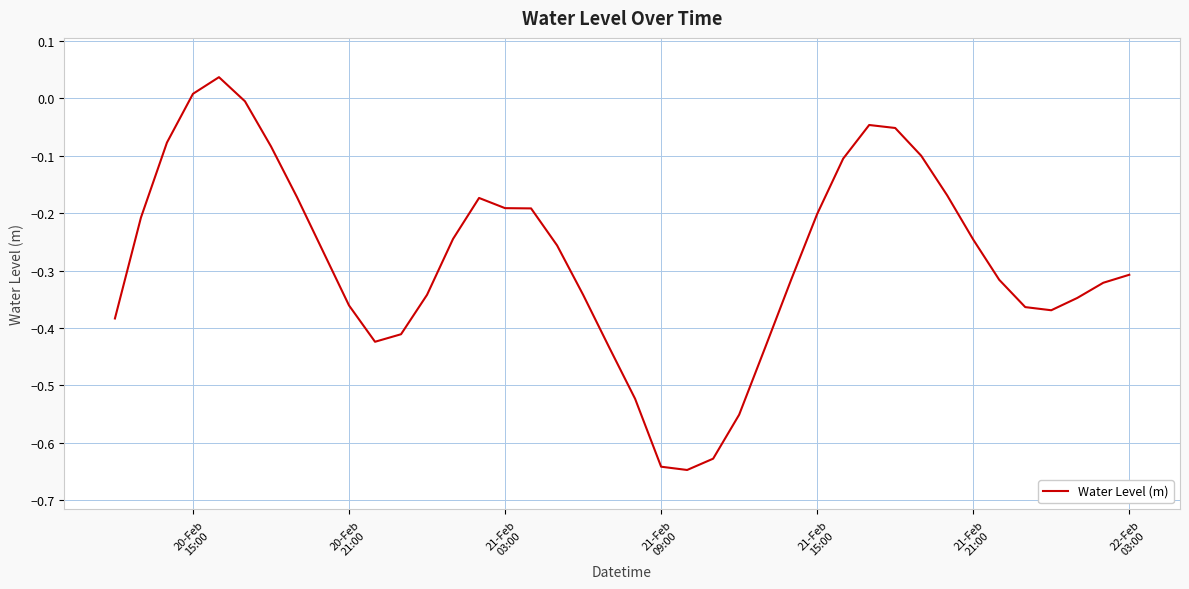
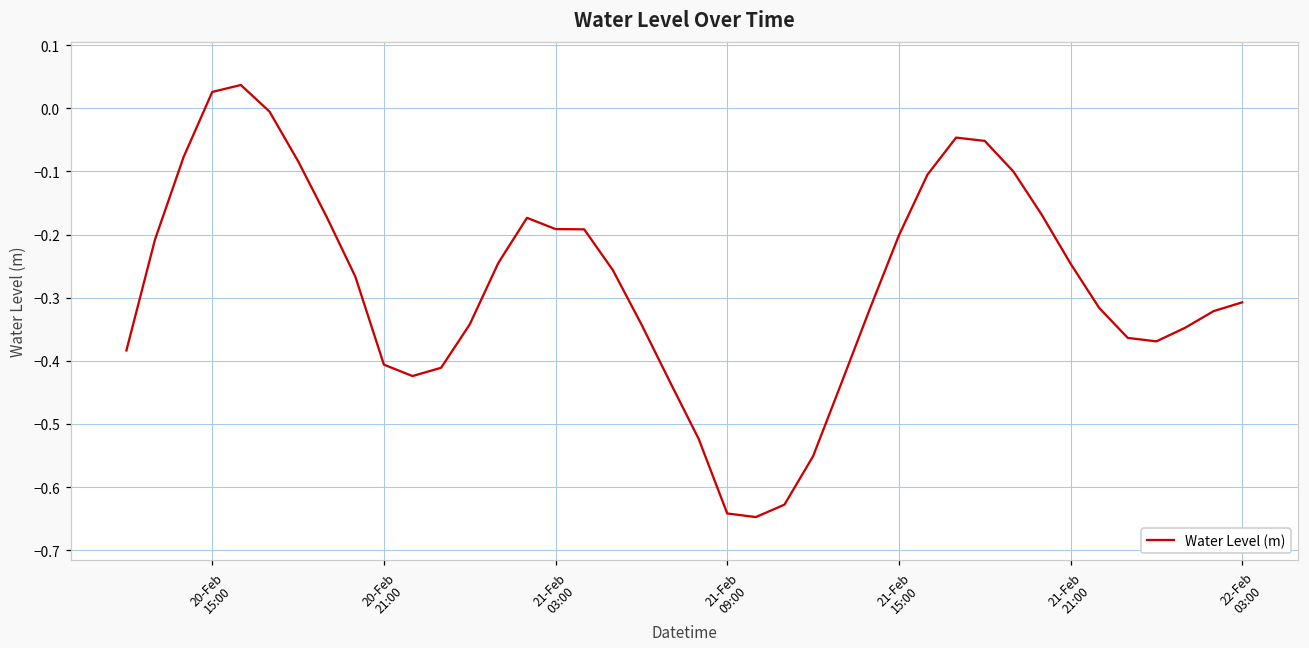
20-Feb 15:00: 0.01 -> 0.03
20-Feb 21:00: -0.36 -> -0.41
